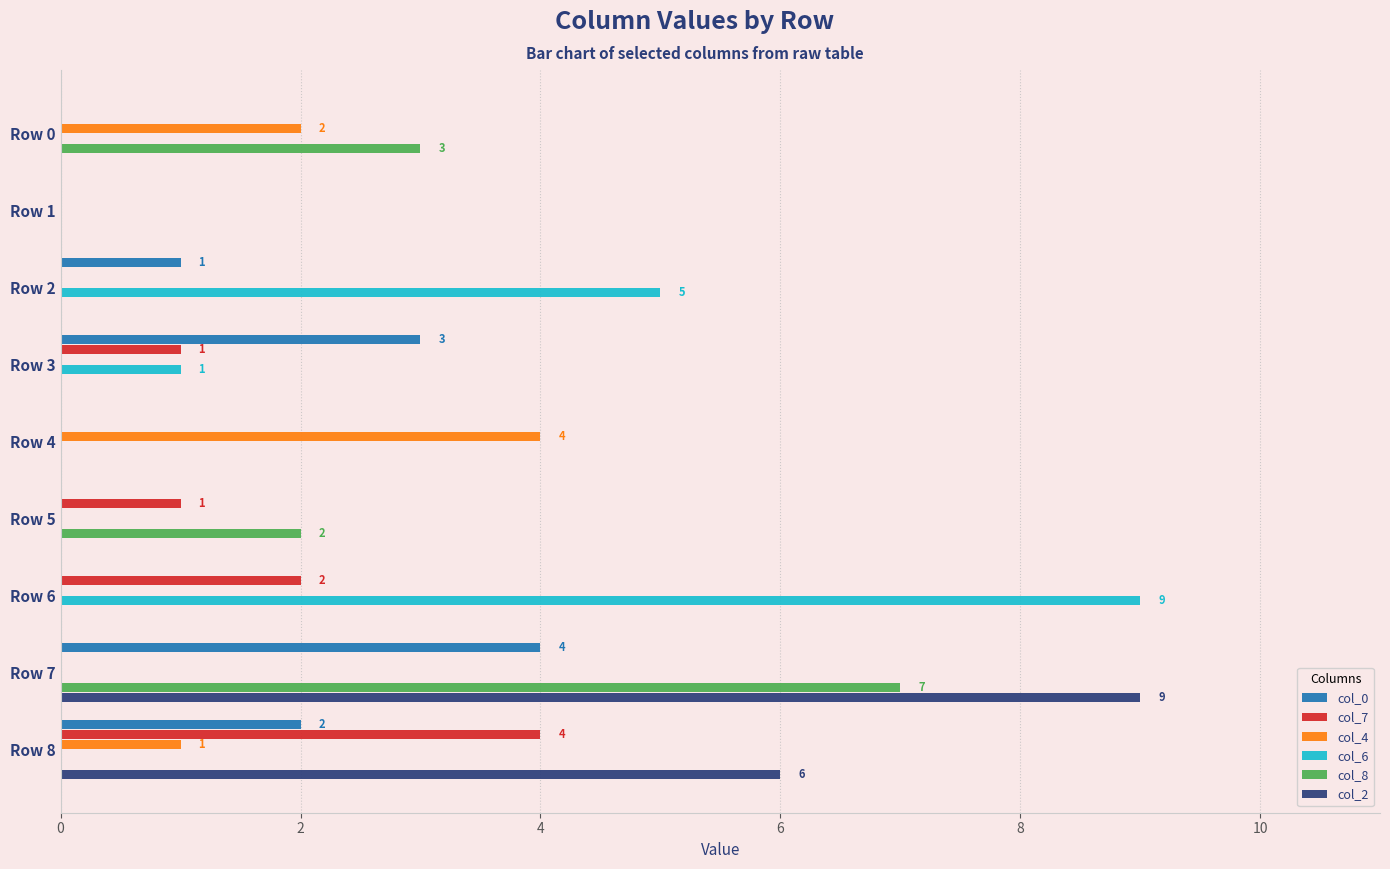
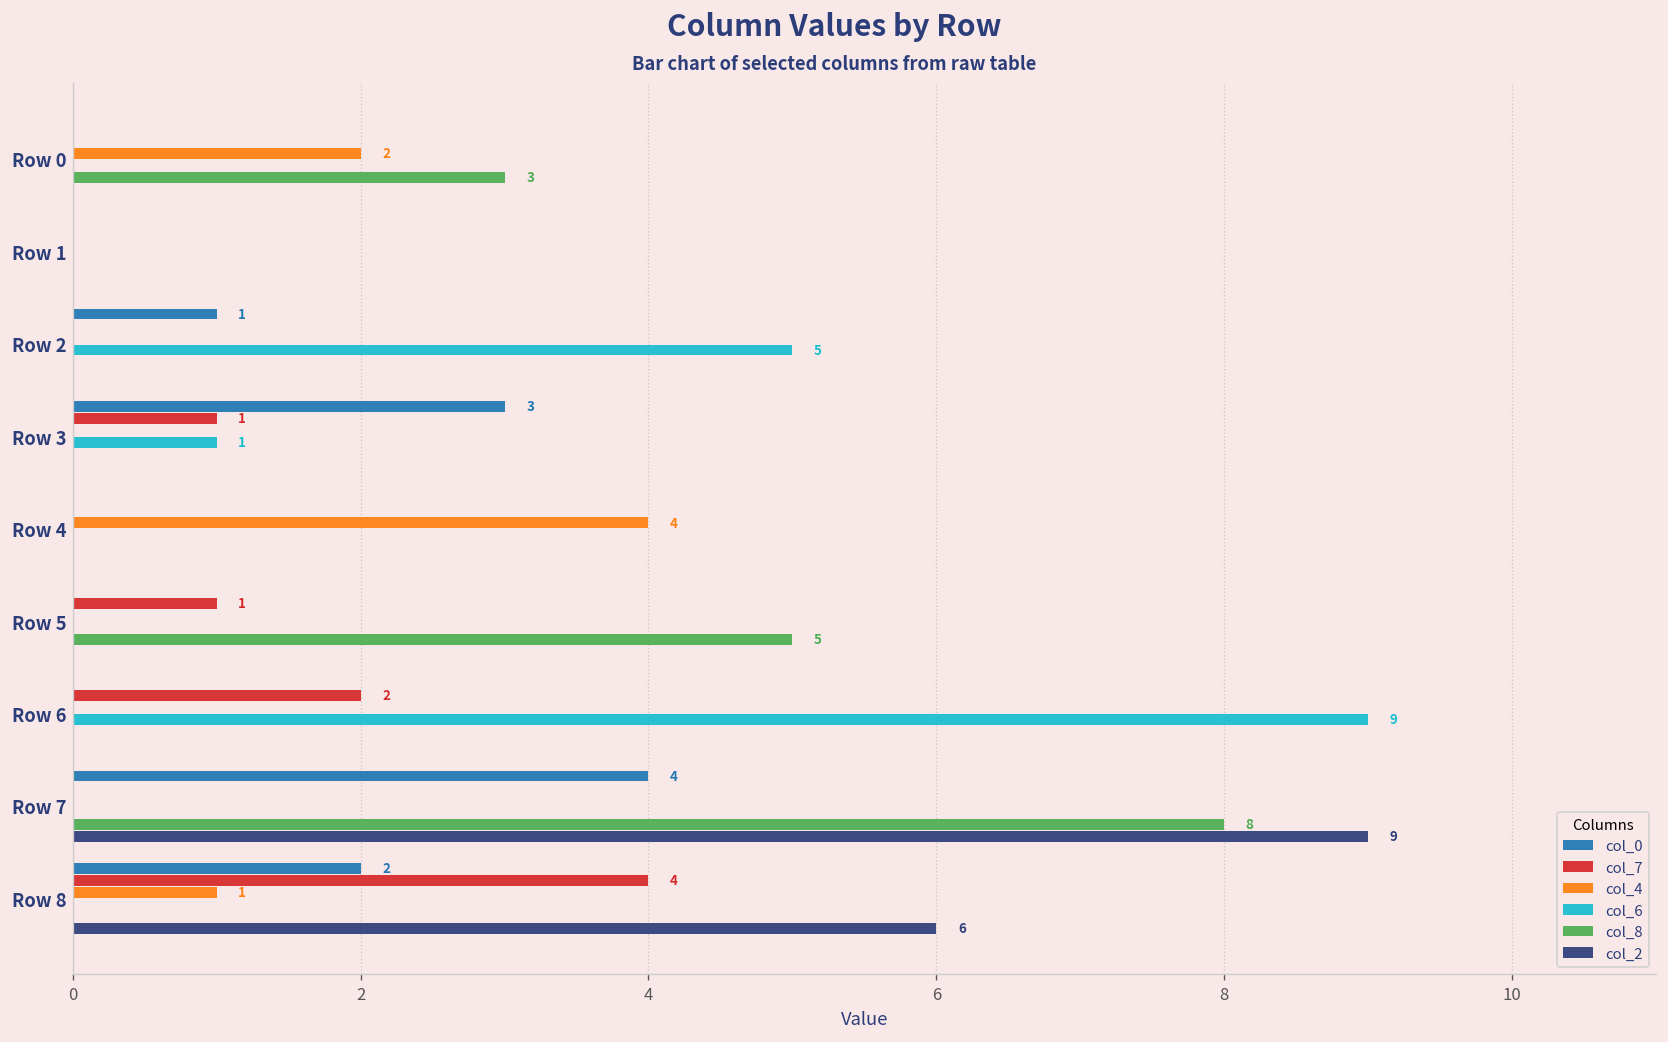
col_8, Row 5: 2 -> 5
col_8, Row 7: 7 -> 8
